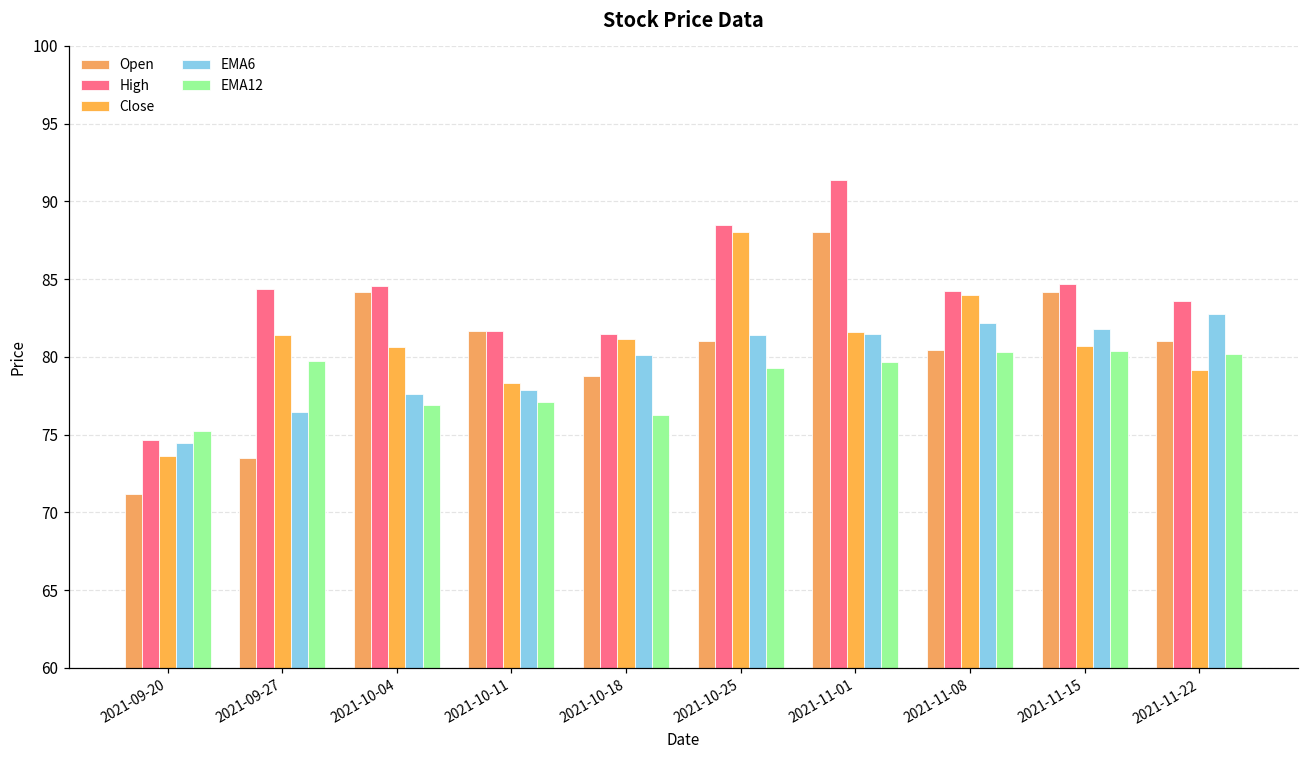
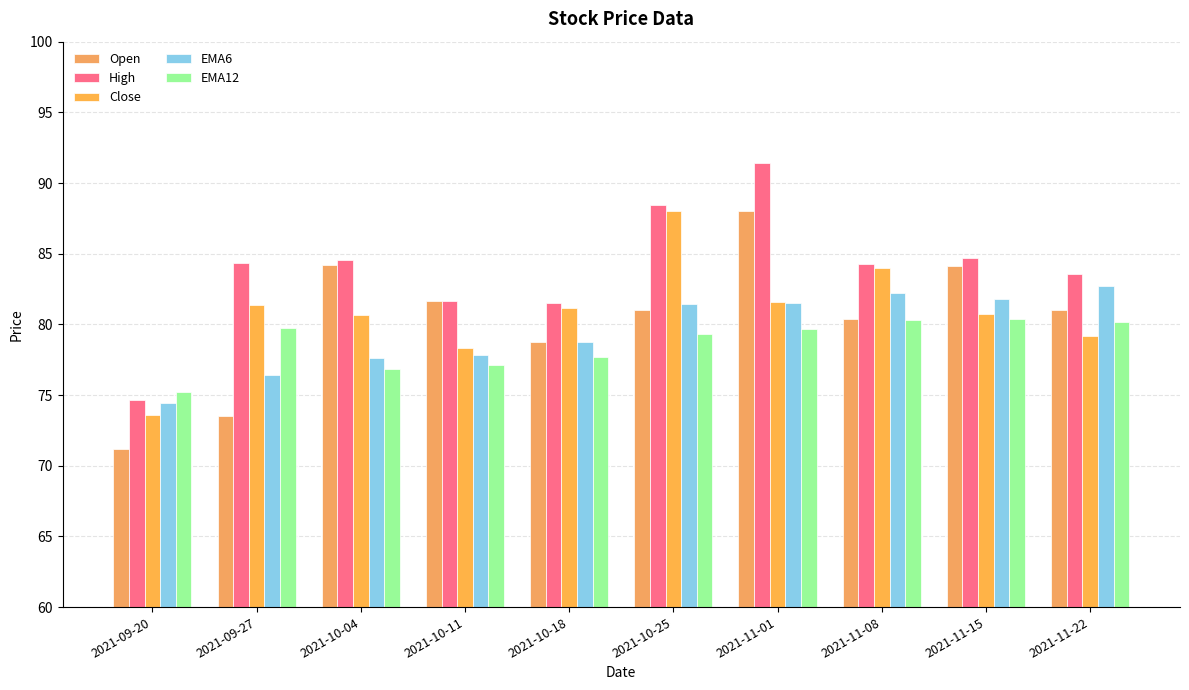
EMA6, 2021-10-18: 80.1 -> 78.8
EMA12, 2021-10-18: 76.3 -> 77.7
